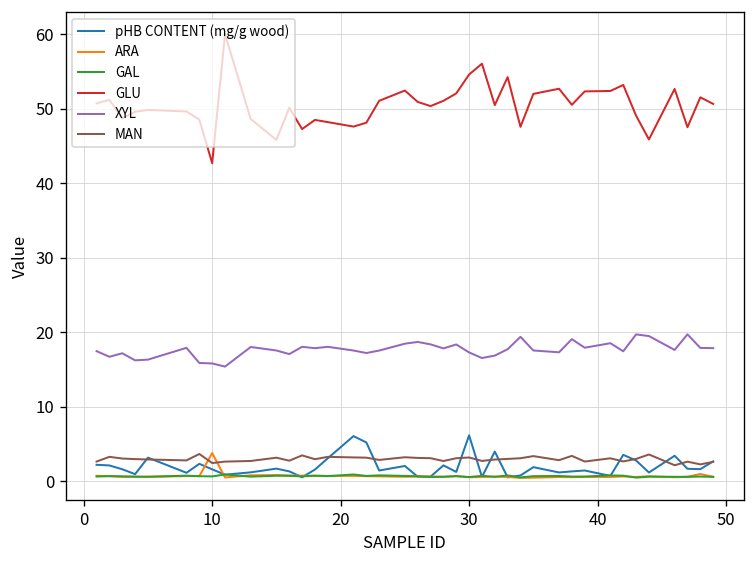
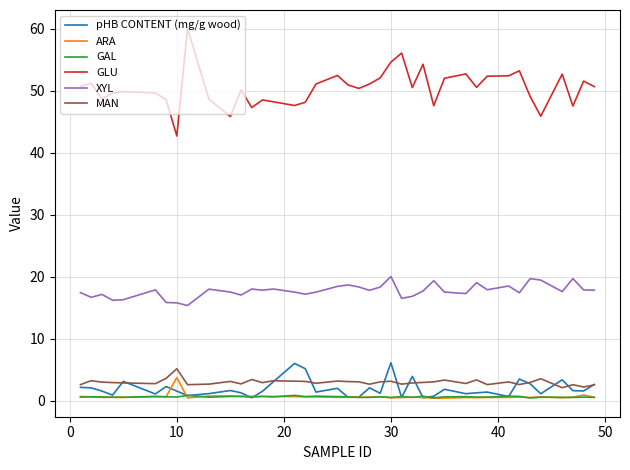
MAN, 10: 2 -> 5
XYL, 30: 17 -> 20
